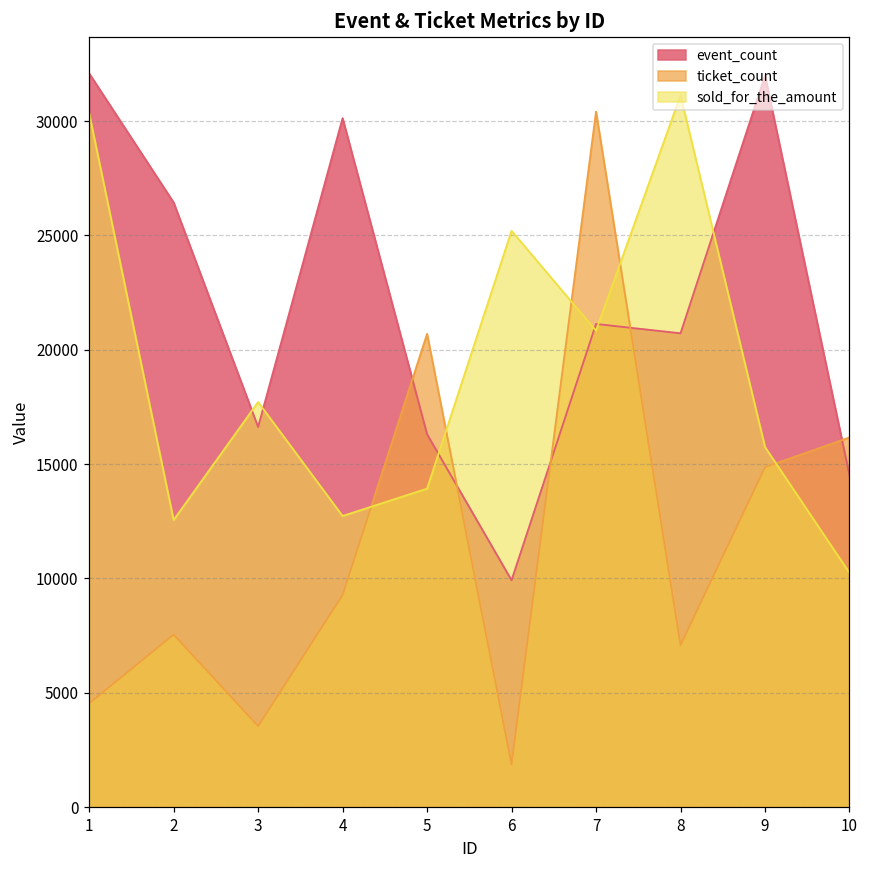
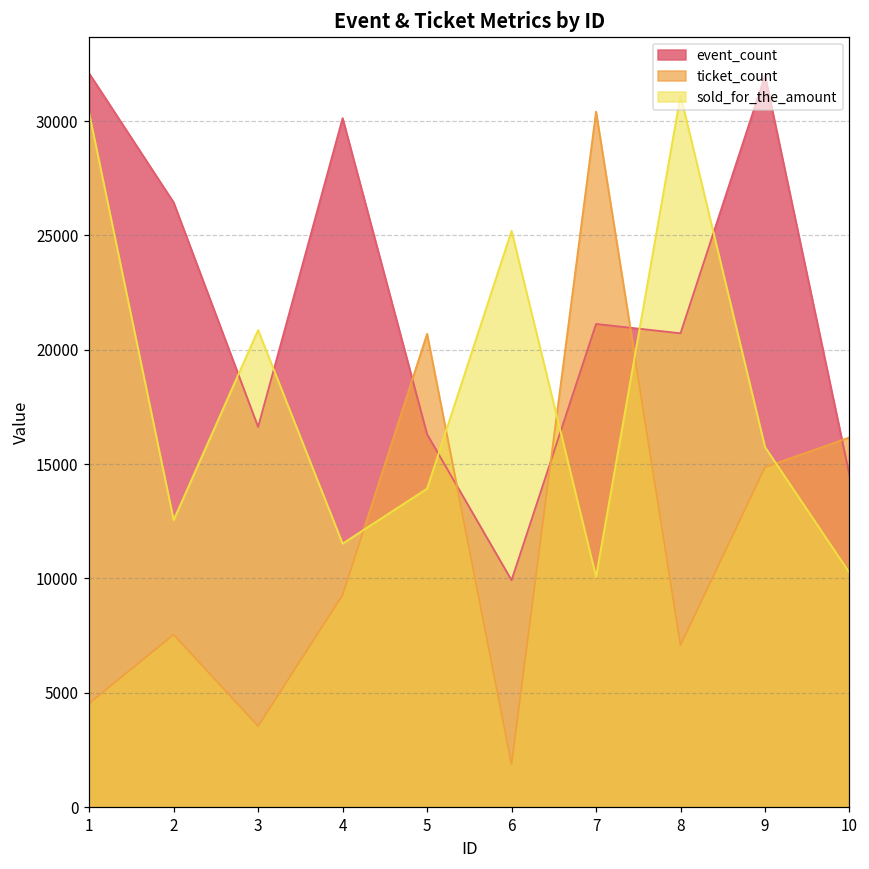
sold_for_the_amount, 3: 17700 -> 20900
sold_for_the_amount, 4: 12700 -> 11500
sold_for_the_amount, 7: 20800 -> 10100
